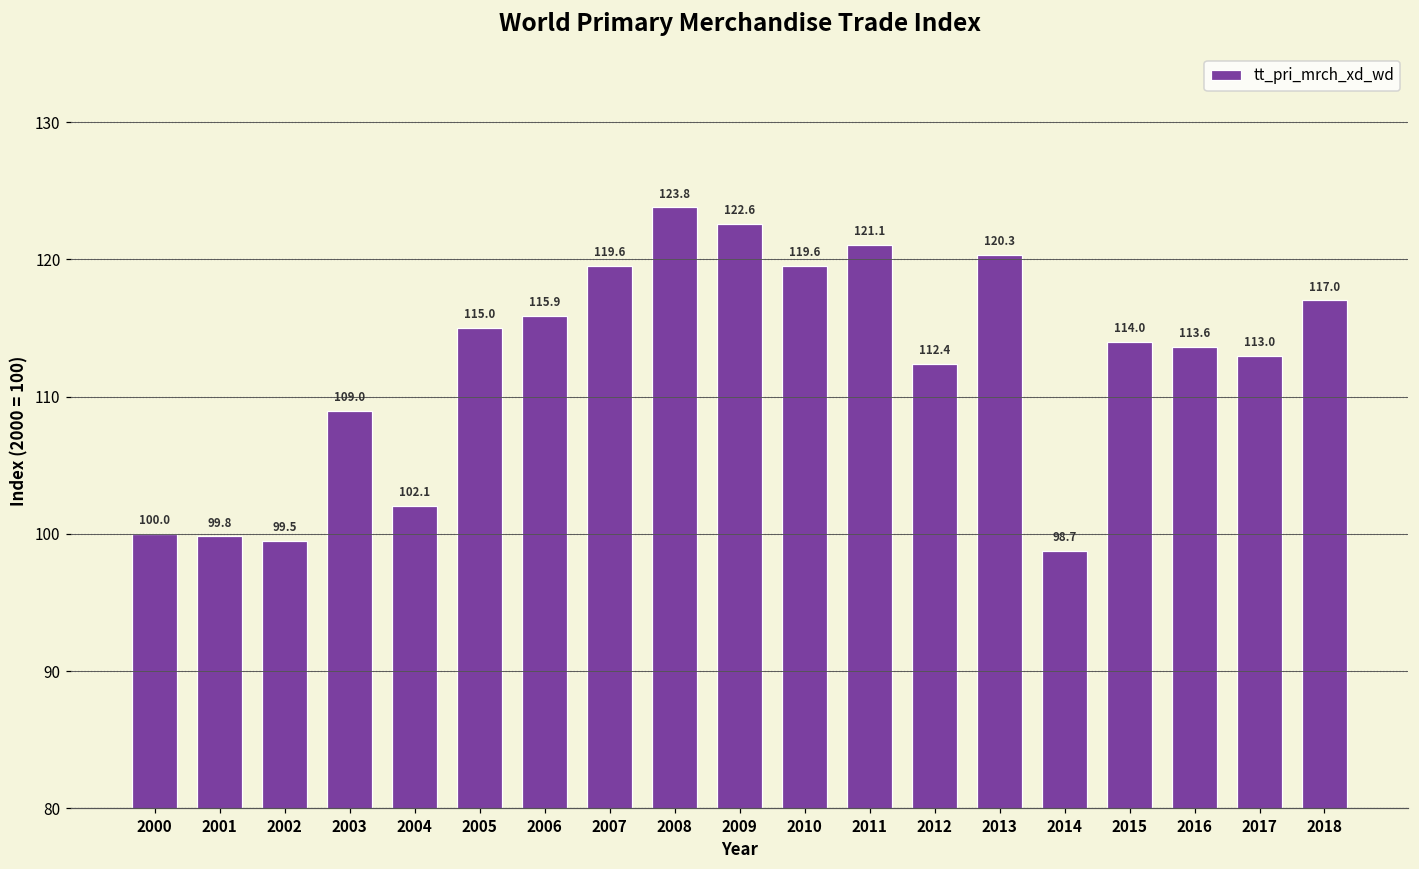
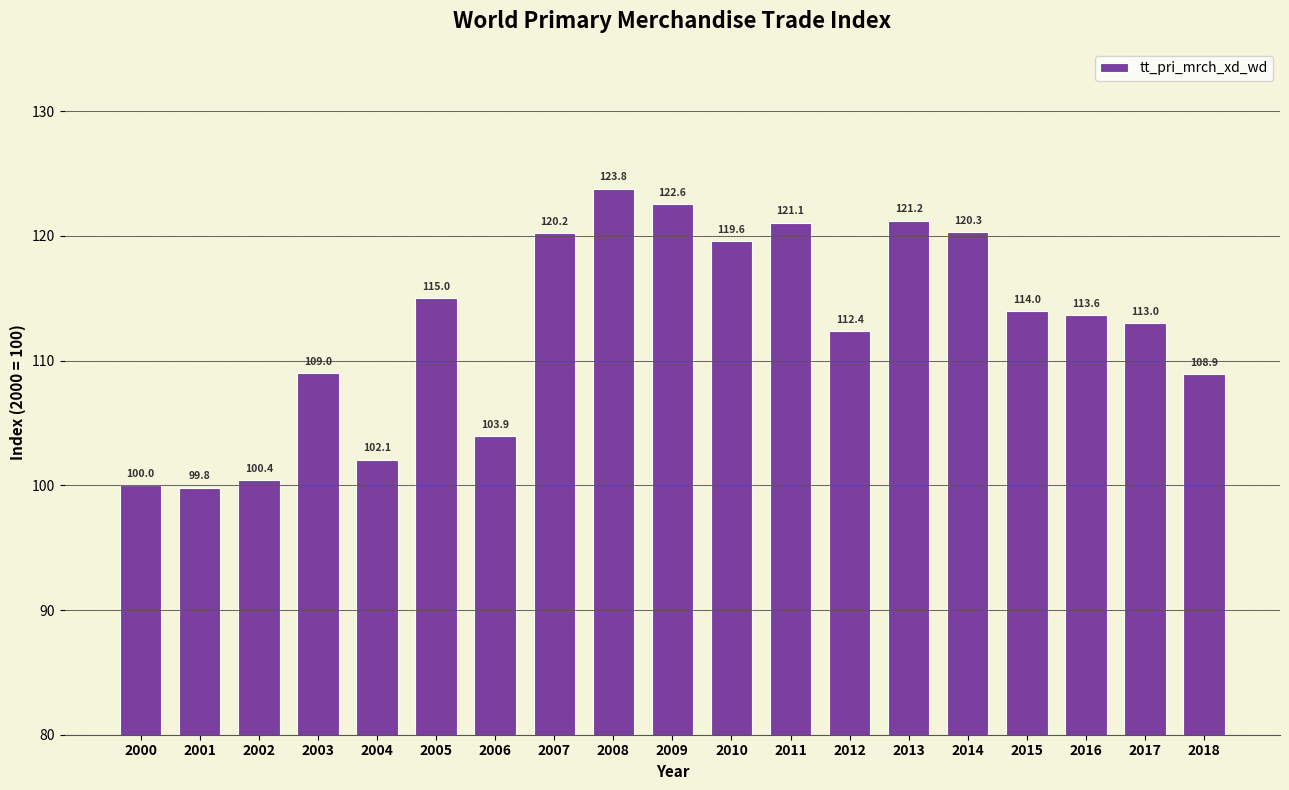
2002: 99.5 -> 100.4
2006: 115.9 -> 103.9
2007: 119.6 -> 120.2
2013: 120.3 -> 121.2
2014: 98.7 -> 120.3
2018: 117.0 -> 108.9
